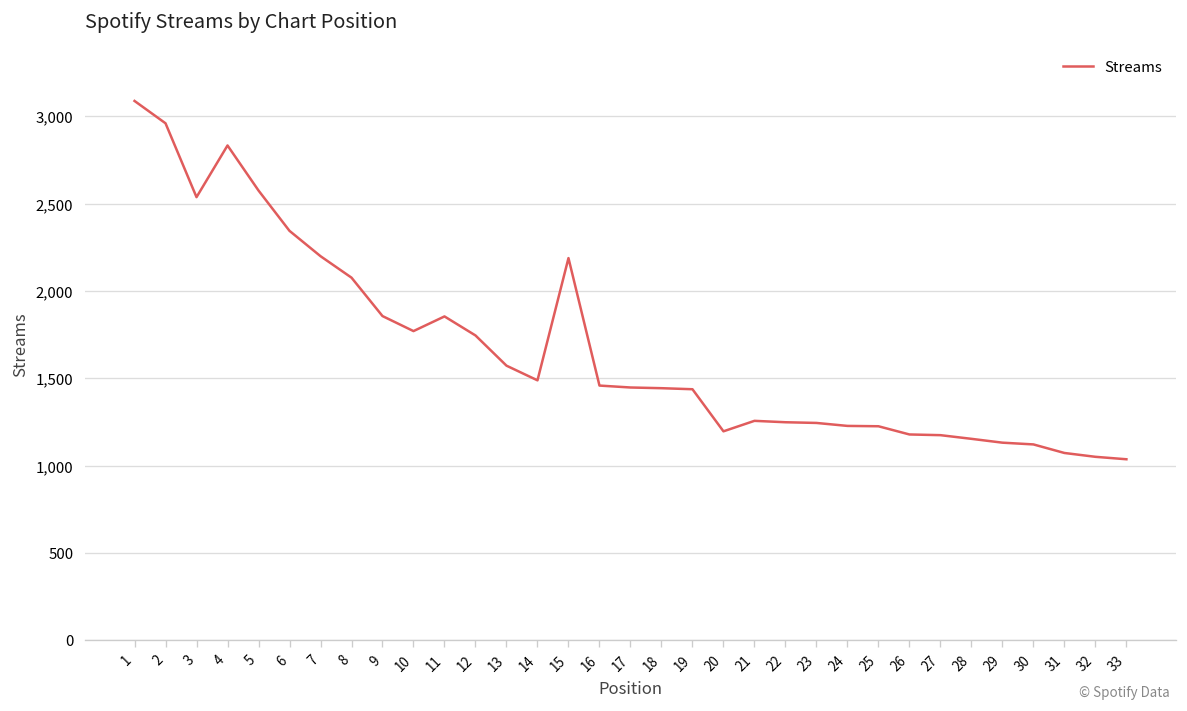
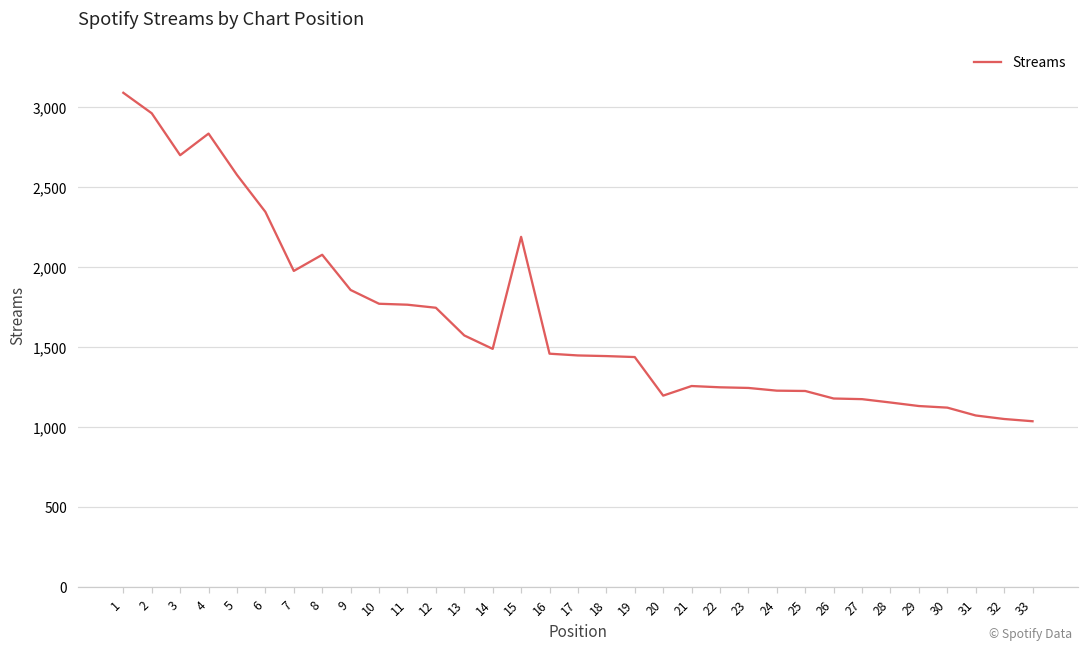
3: 2,540 -> 2,700
7: 2,200 -> 1,980
11: 1,860 -> 1,770
